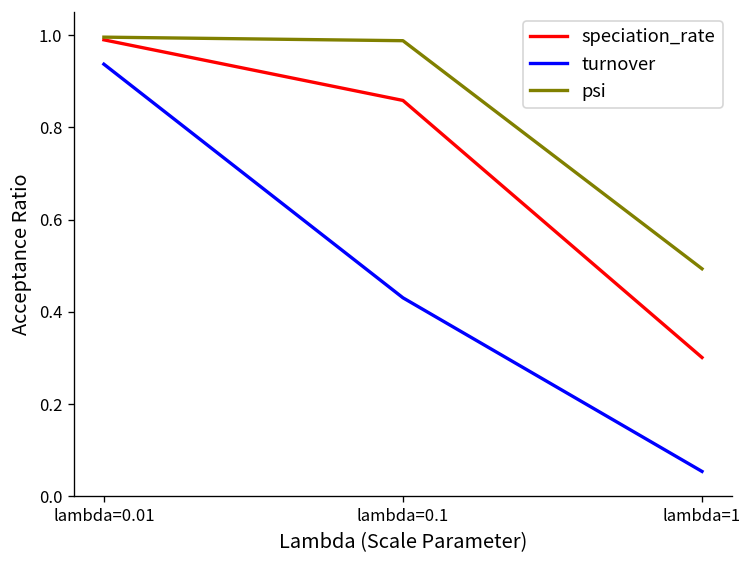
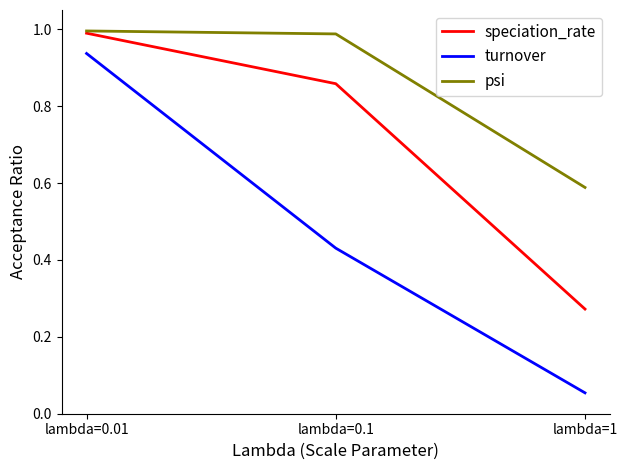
speciation_rate, lambda=1: 0.30 -> 0.27
psi, lambda=1: 0.49 -> 0.59
